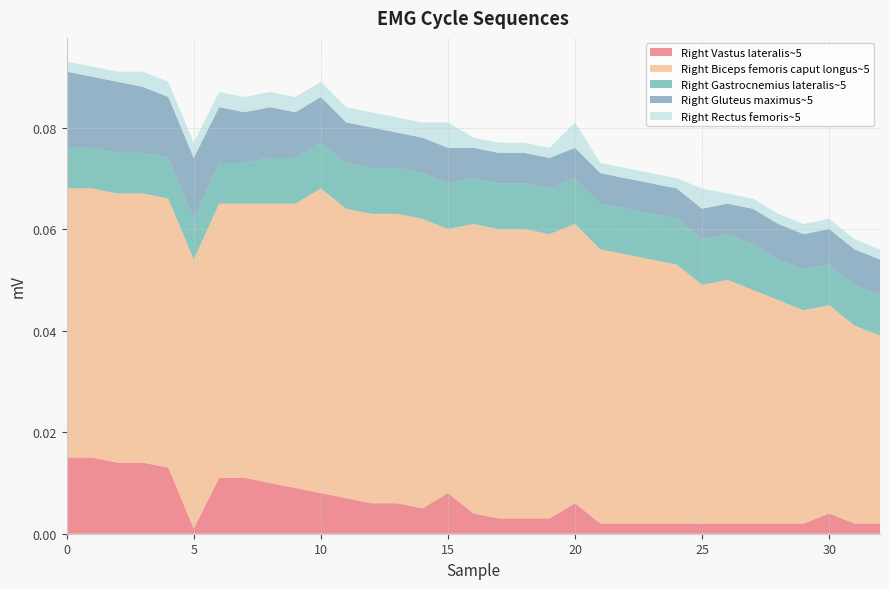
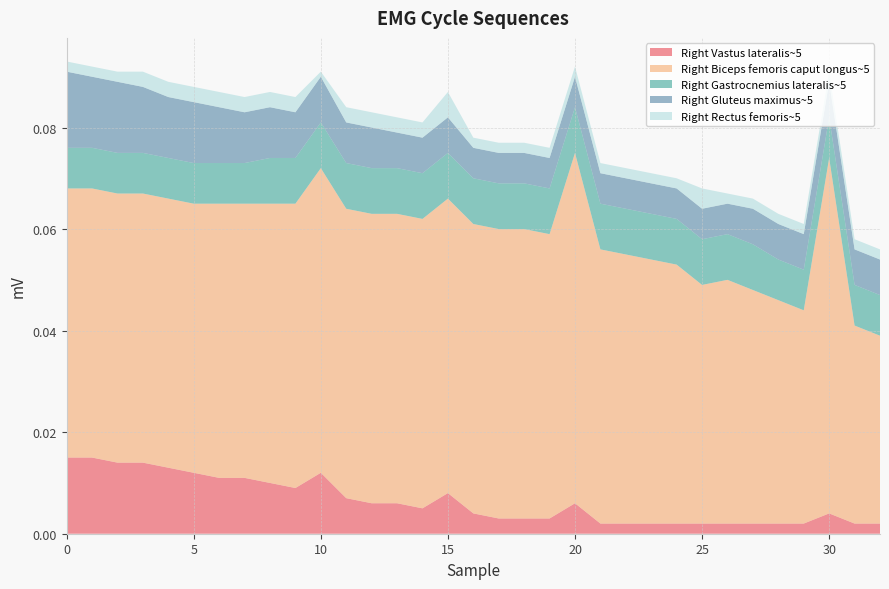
Right Vastus lateralis~5, 5: 0.001 -> 0.012
Right Vastus lateralis~5, 10: 0.008 -> 0.012
Right Rectus femoris~5, 10: 0.003 -> 0.001
Right Biceps femoris caput longus~5, 15: 0.052 -> 0.058
Right Biceps femoris caput longus~5, 20: 0.055 -> 0.069
Right Rectus femoris~5, 20: 0.005 -> 0.002
Right Biceps femoris caput longus~5, 30: 0.041 -> 0.070
